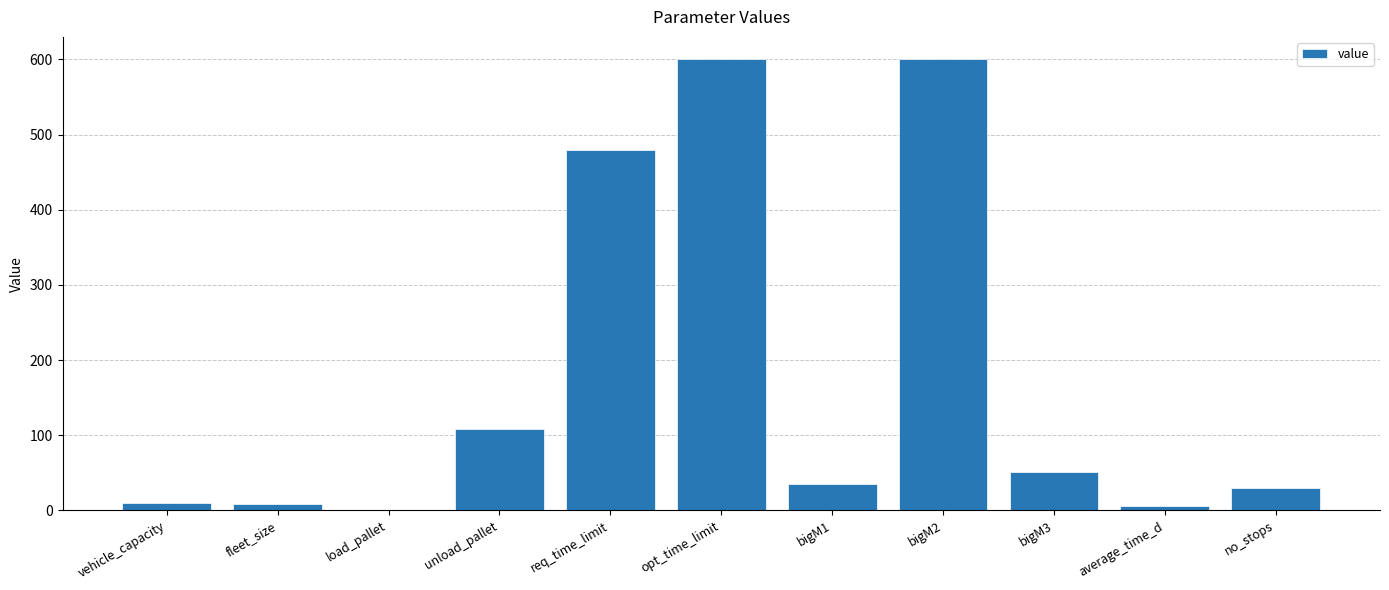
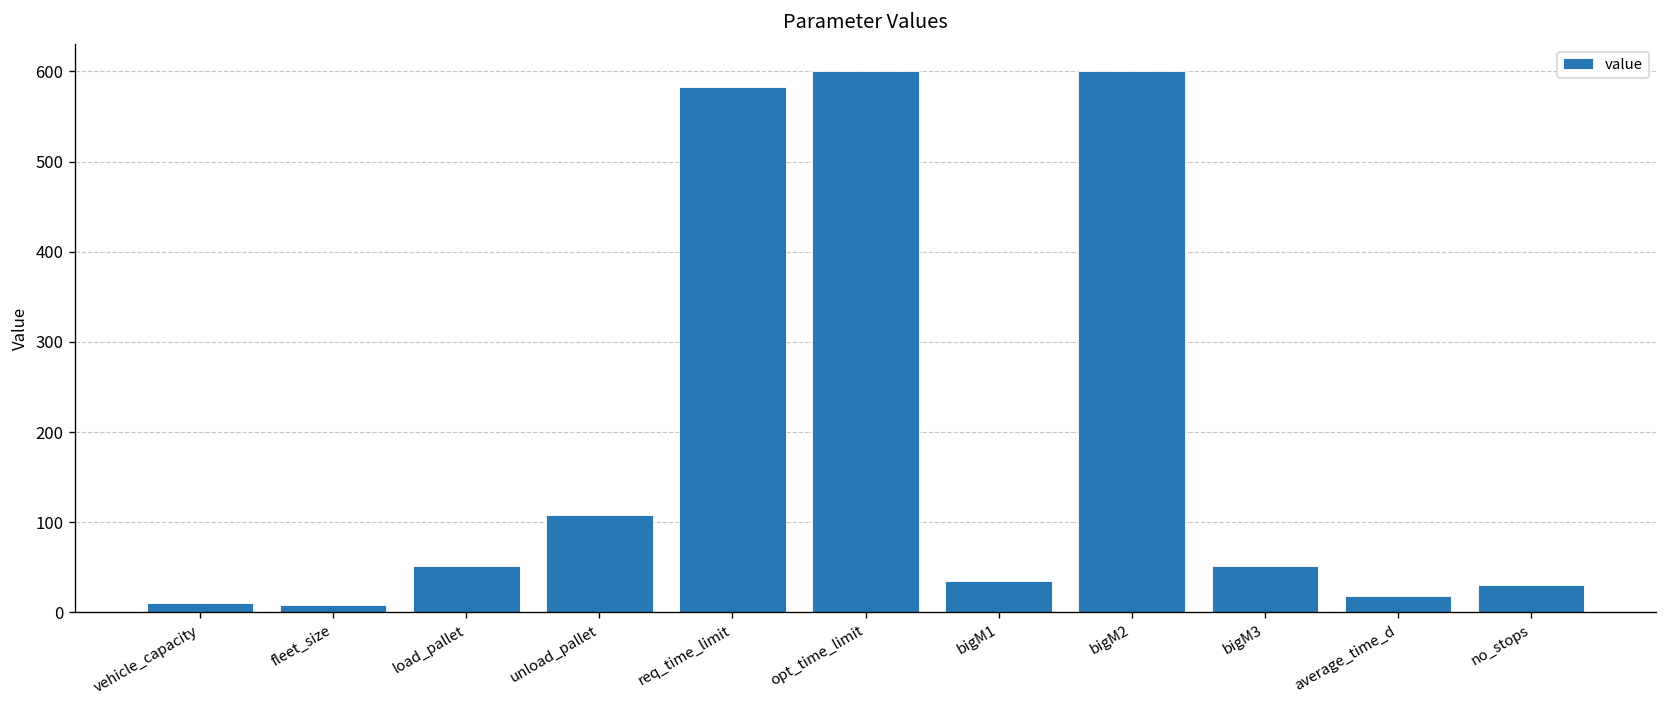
load_pallet: 0 -> 50
req_time_limit: 480 -> 580
average_time_d: 10 -> 20
